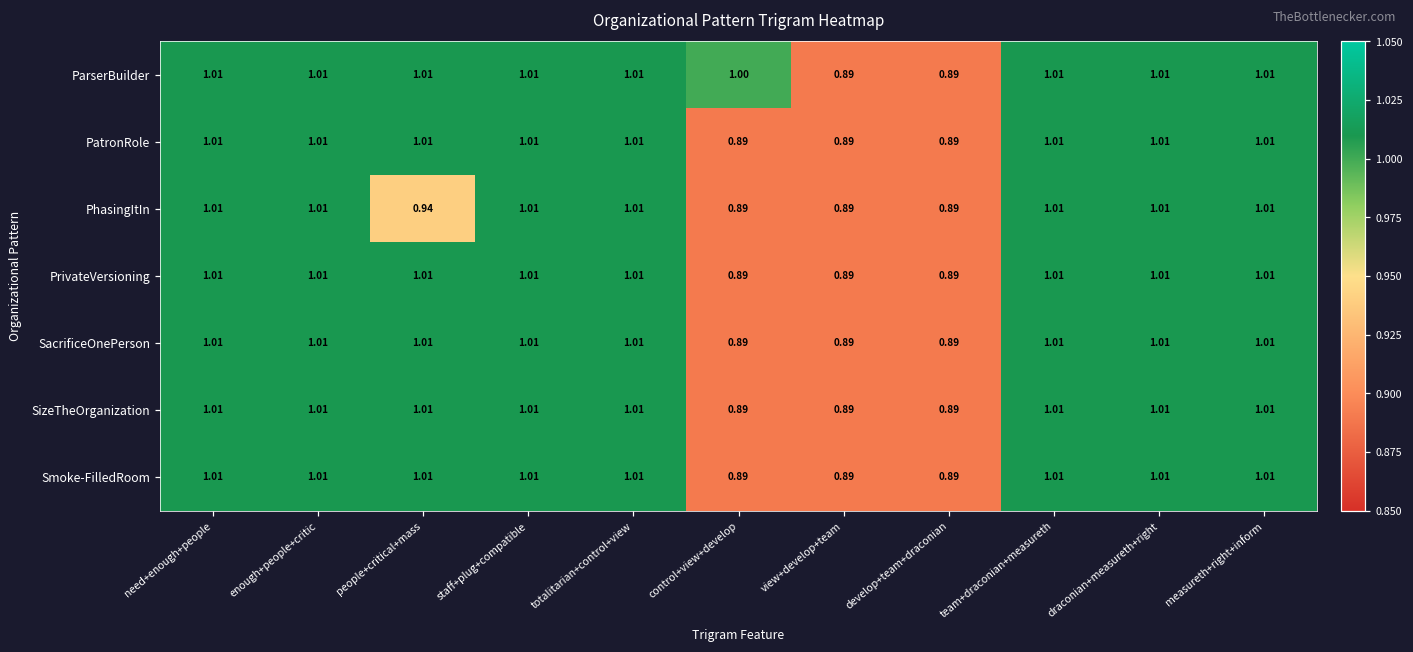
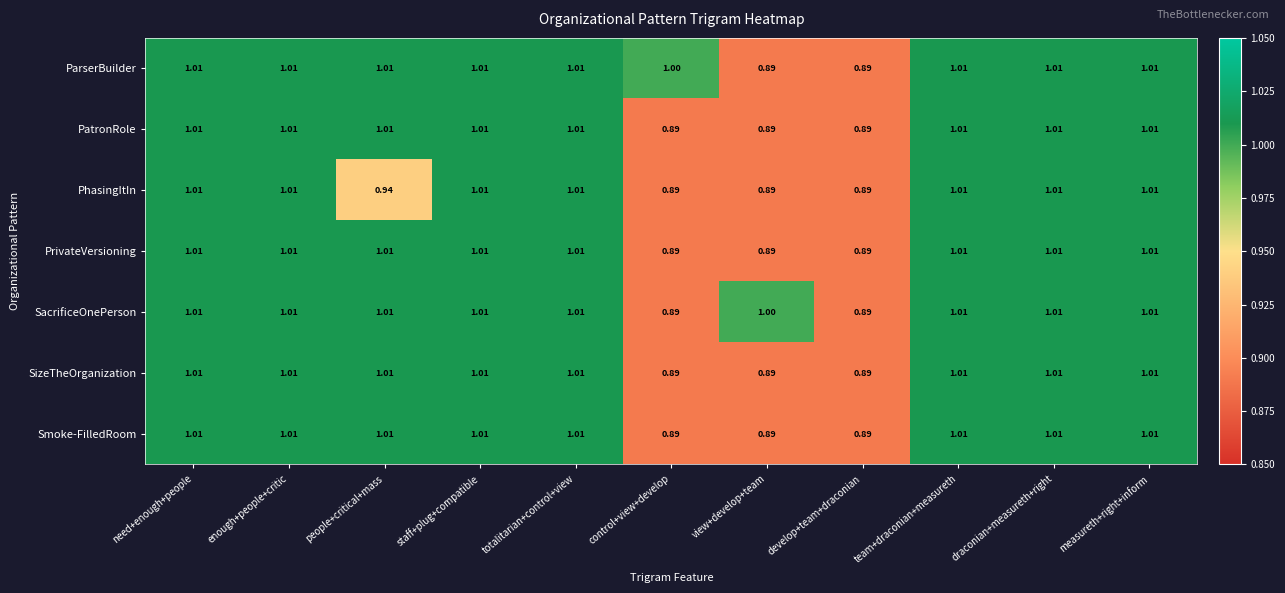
SacrificeOnePerson, view+develop+team: 0.89 -> 1.00
